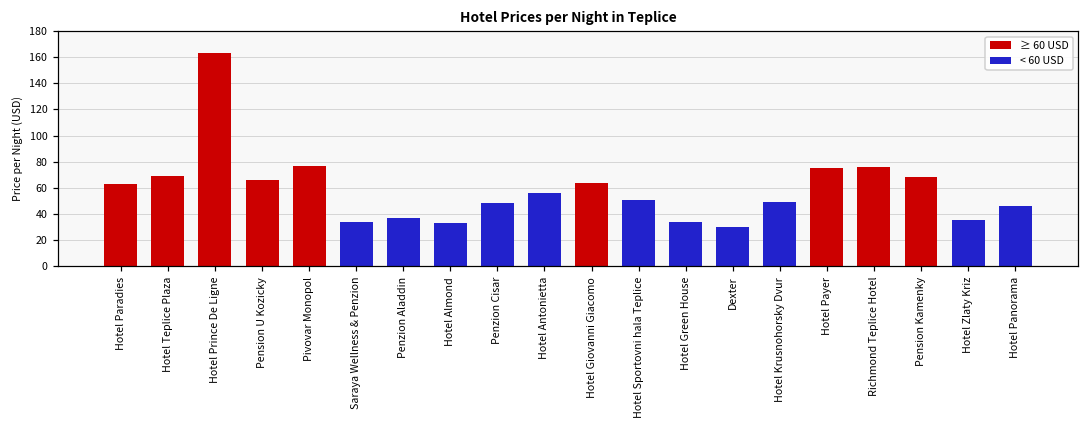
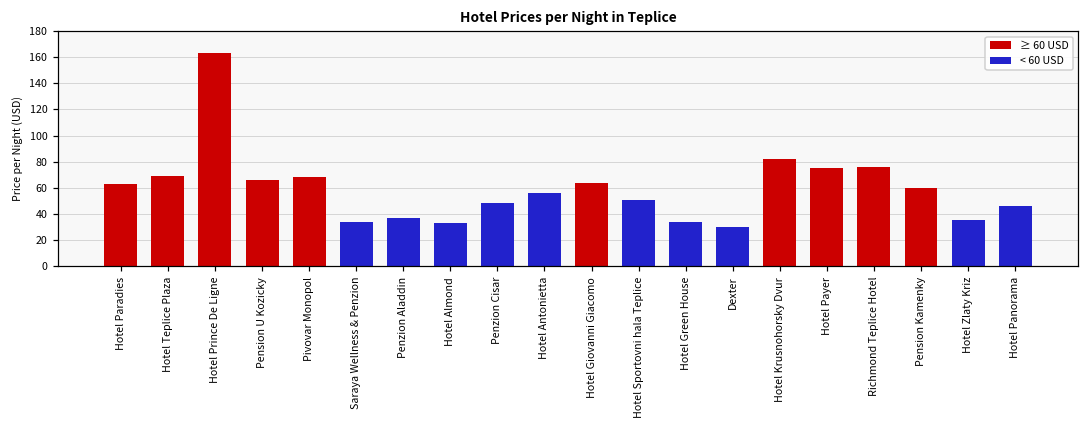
Pivovar Monopol: 77 -> 68
Hotel Krusnohorsky Dvur: 49 -> 82
Pension Kamenky: 68 -> 60
